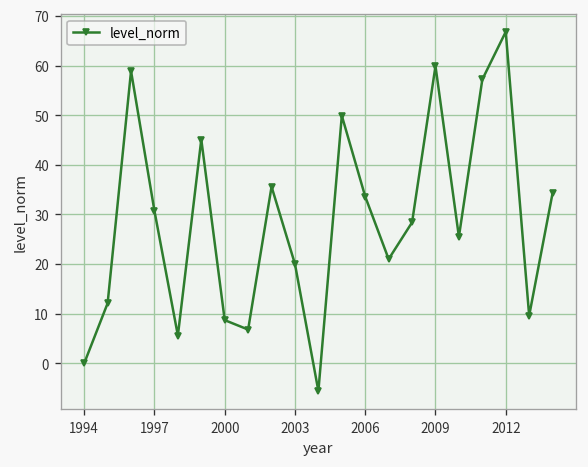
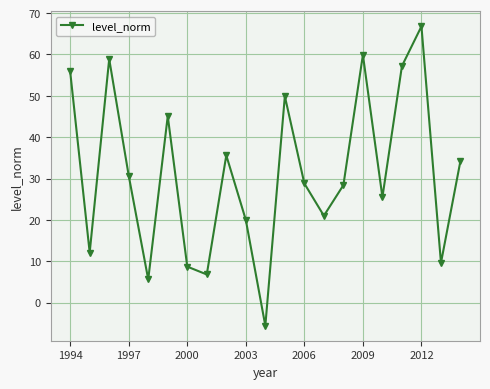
1994: 0 -> 56
2006: 34 -> 29
